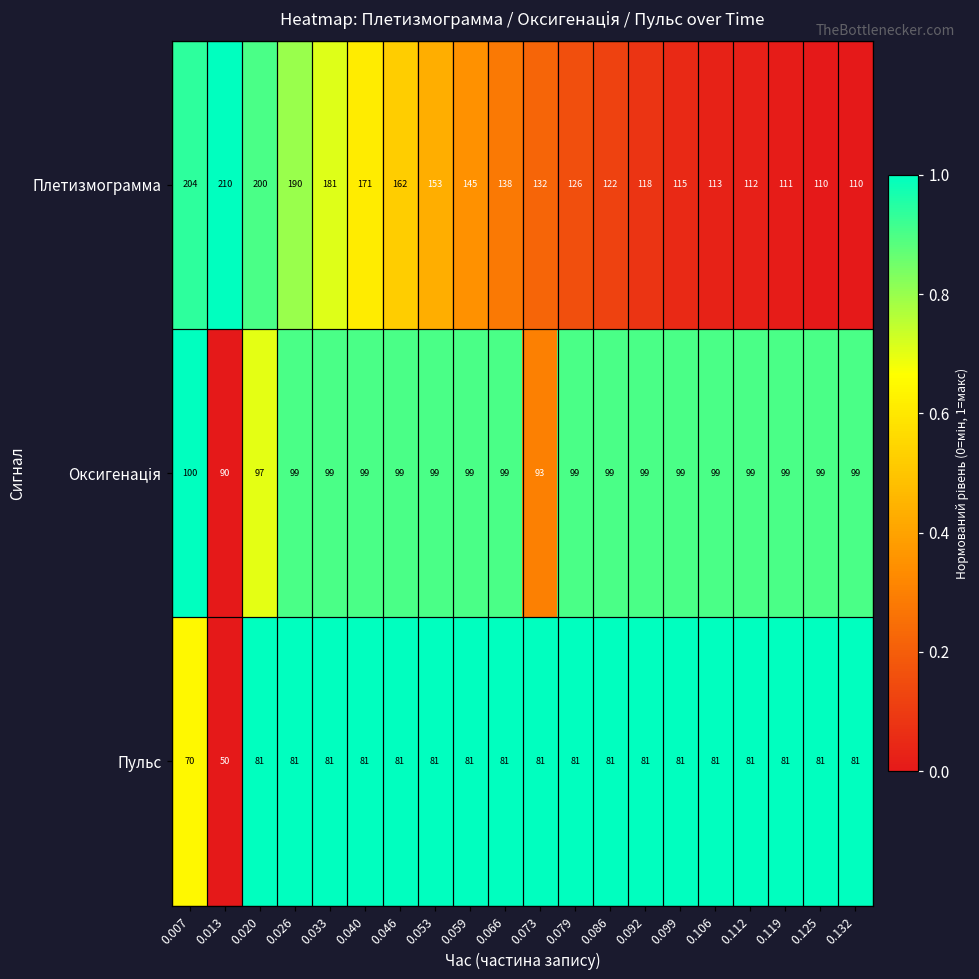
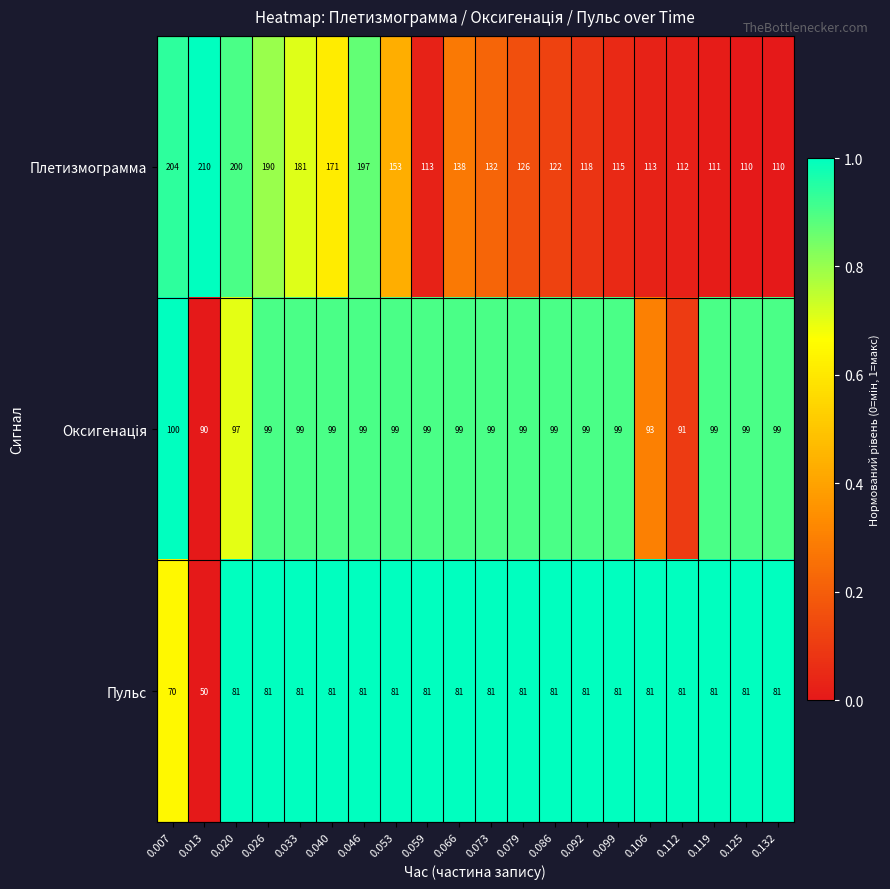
Плетизмограмма, 0.046: 162 -> 197
Плетизмограмма, 0.059: 145 -> 113
Оксигенація, 0.073: 93 -> 99
Оксигенація, 0.106: 99 -> 93
Оксигенація, 0.112: 99 -> 91
